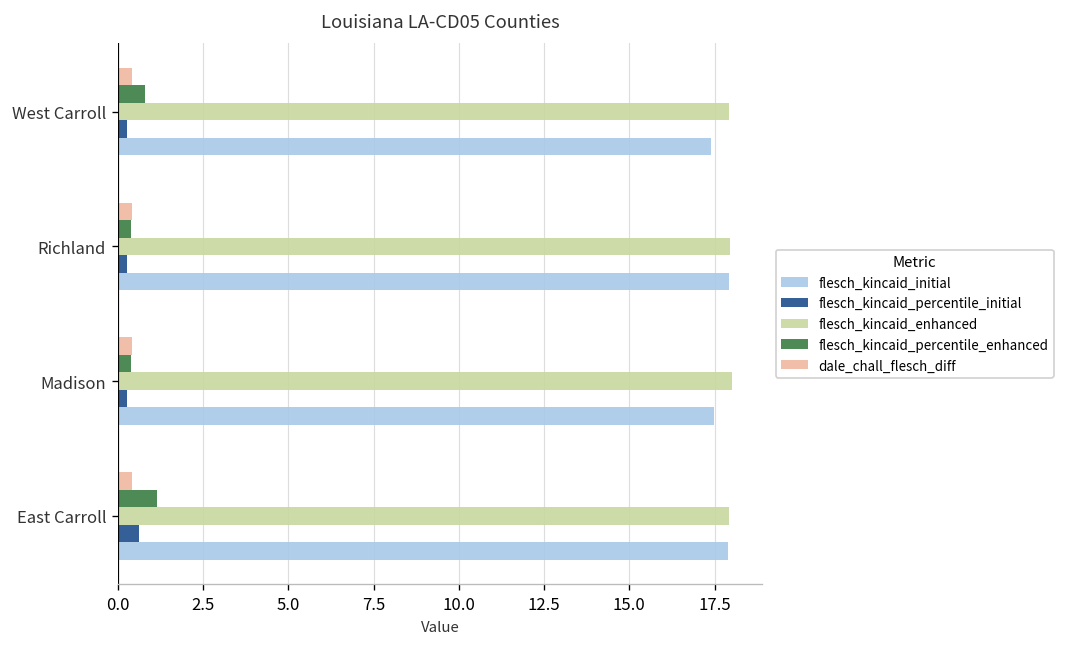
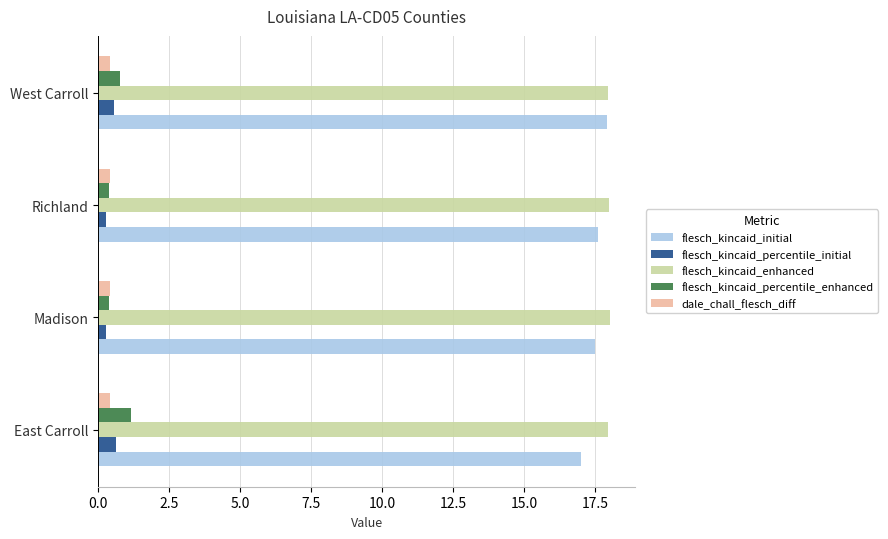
flesch_kincaid_percentile_initial, West Carroll: 0.3 -> 0.5
flesch_kincaid_initial, West Carroll: 17.4 -> 17.9
flesch_kincaid_initial, Richland: 17.9 -> 17.6
flesch_kincaid_initial, East Carroll: 17.9 -> 17.0
